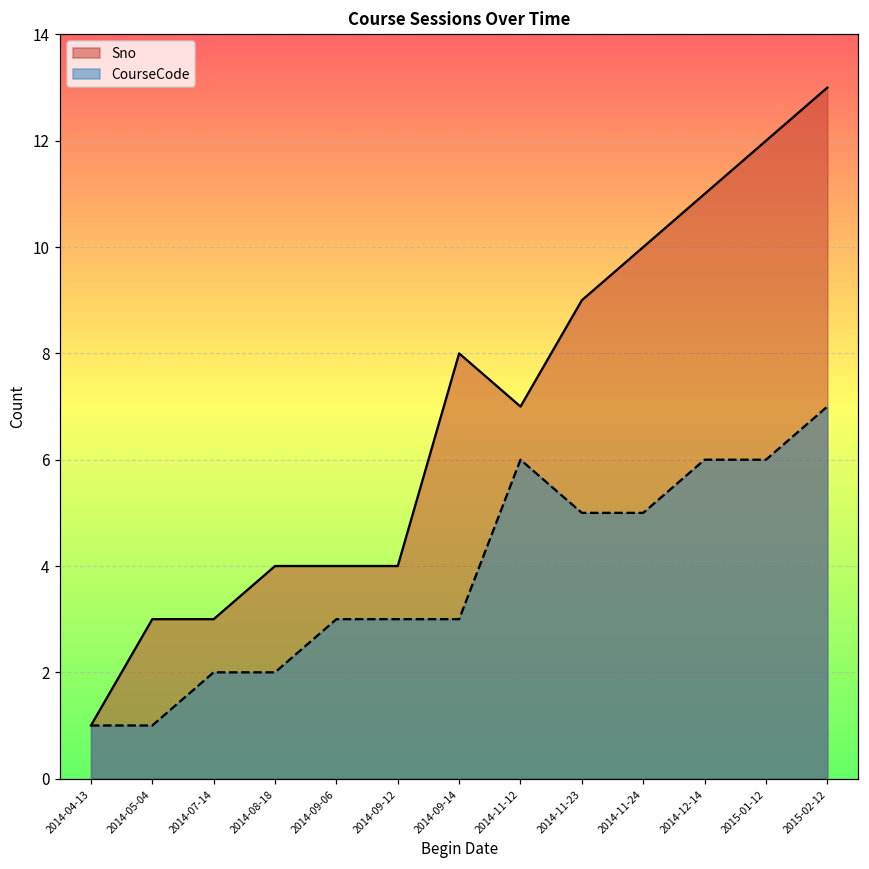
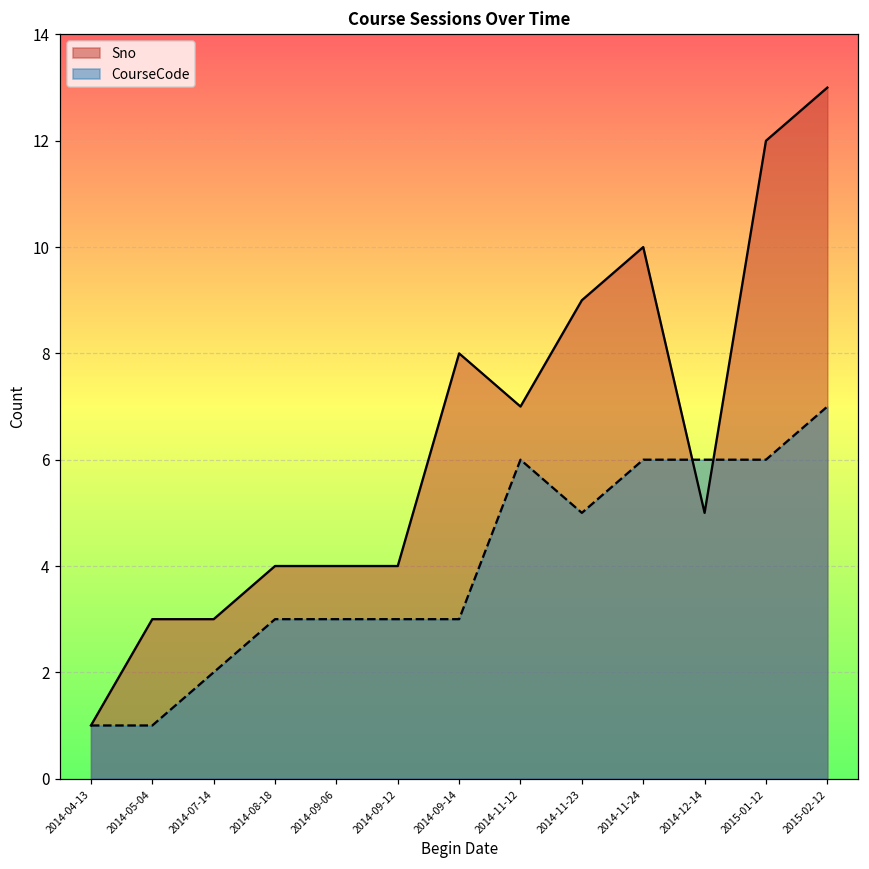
CourseCode, 2014-08-18: 2 -> 3
CourseCode, 2014-11-24: 5 -> 6
Sno, 2014-12-14: 11 -> 5
